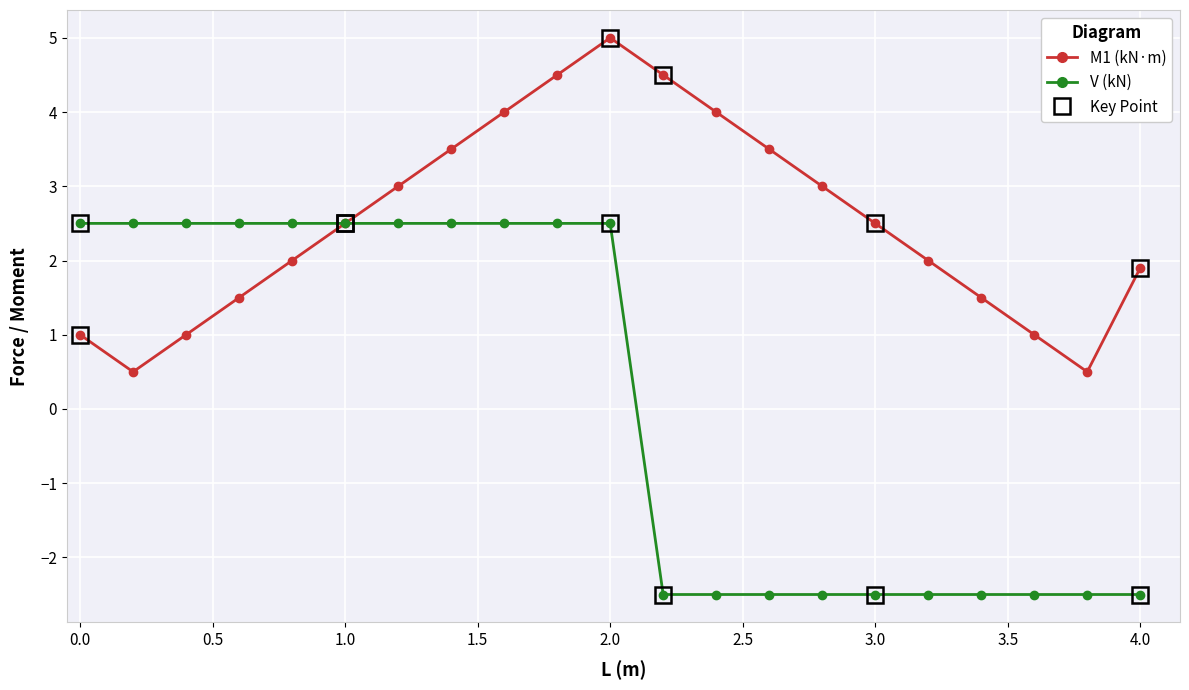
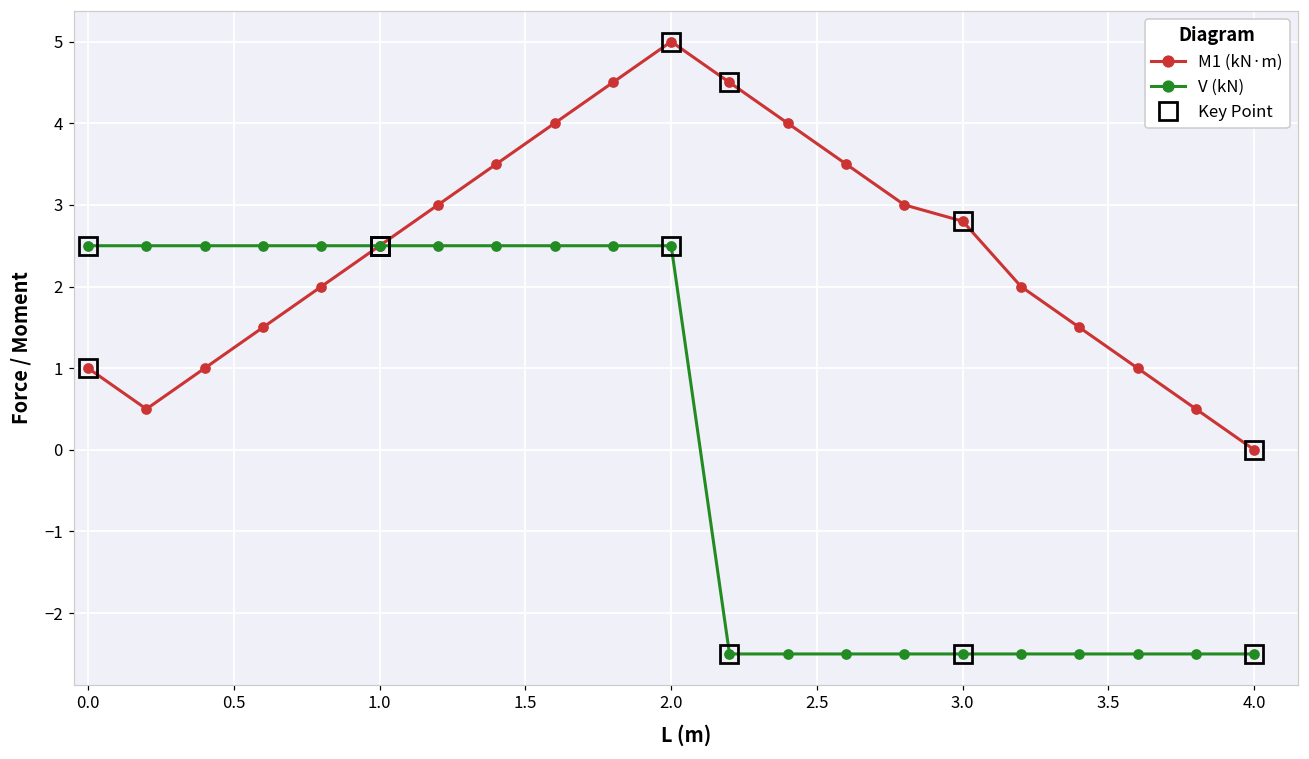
M1 (kN·m), 3.0: 2.5 -> 2.8
M1 (kN·m), 4.0: 1.9 -> 0.0
